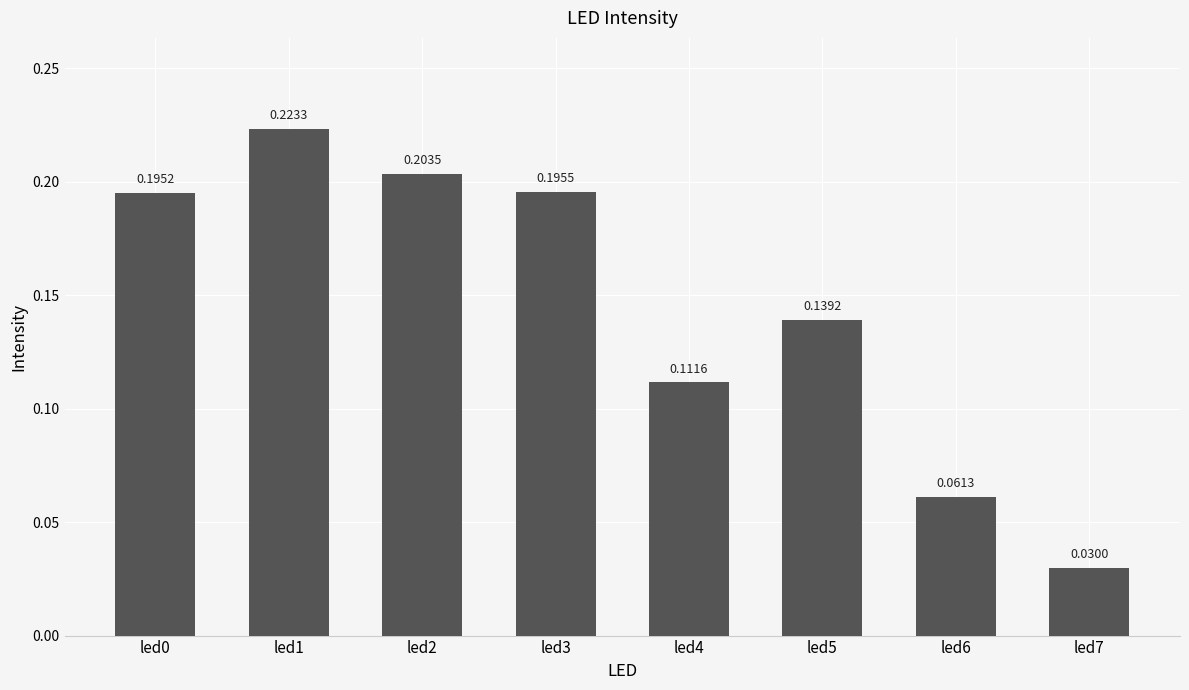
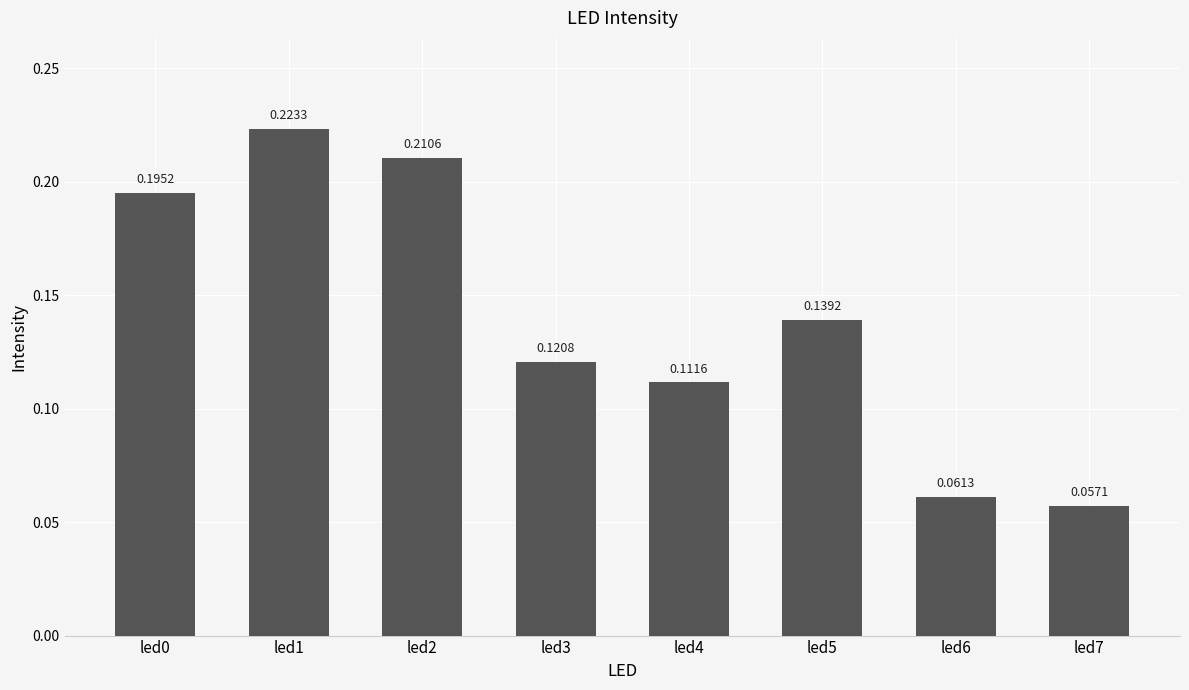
led2: 0.2035 -> 0.2106
led3: 0.1955 -> 0.1208
led7: 0.0300 -> 0.0571
